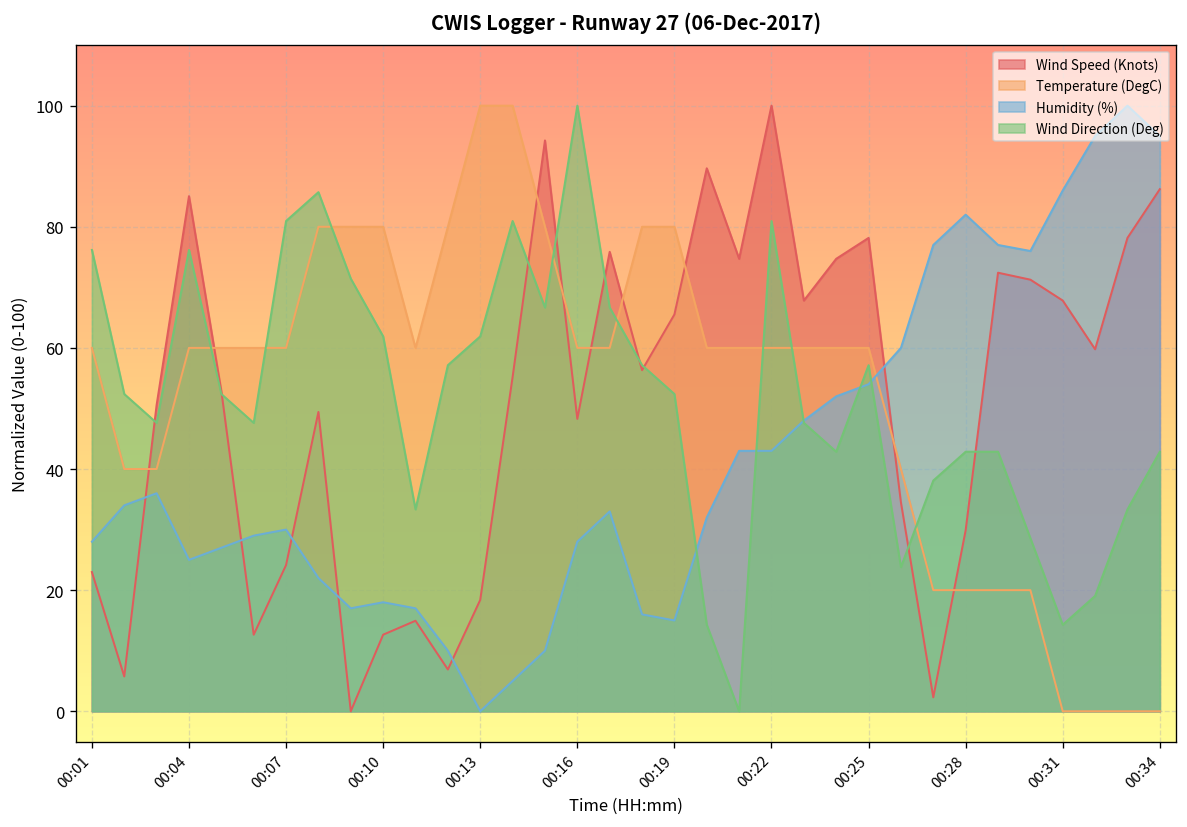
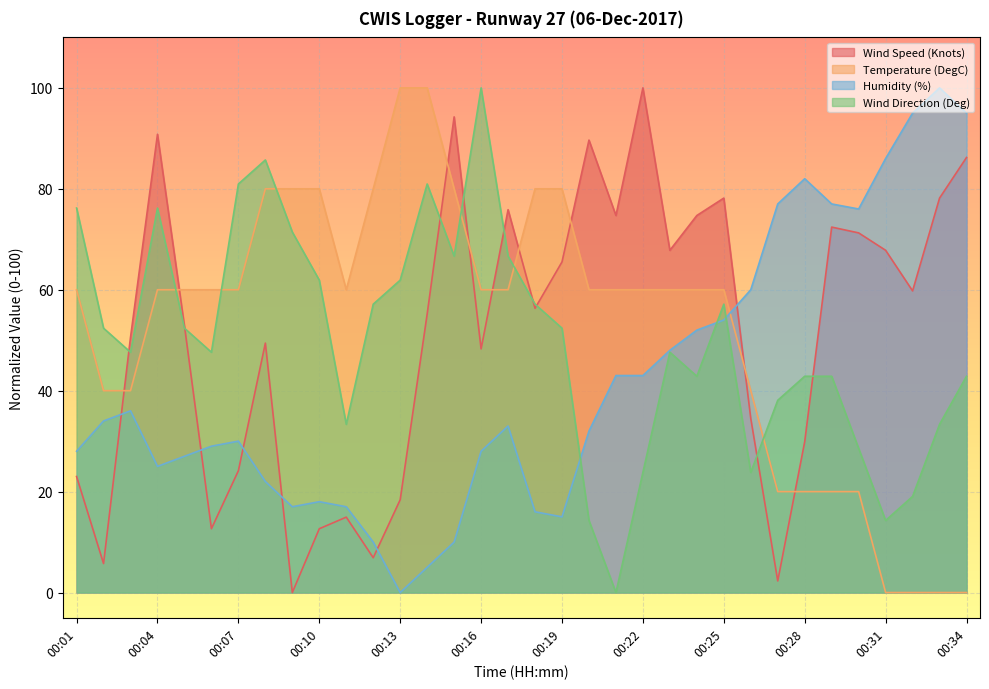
Wind Speed (Knots), 00:04: 85 -> 91
Wind Direction (Deg), 00:22: 81 -> 24
